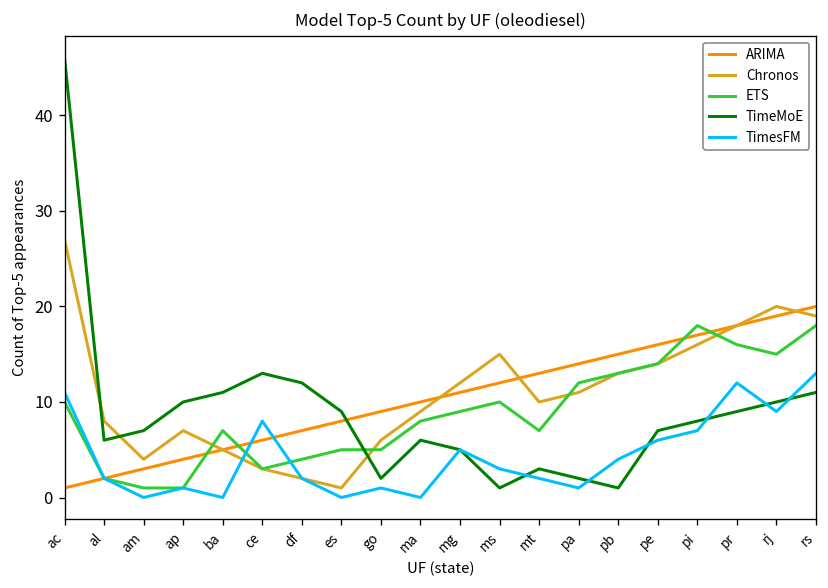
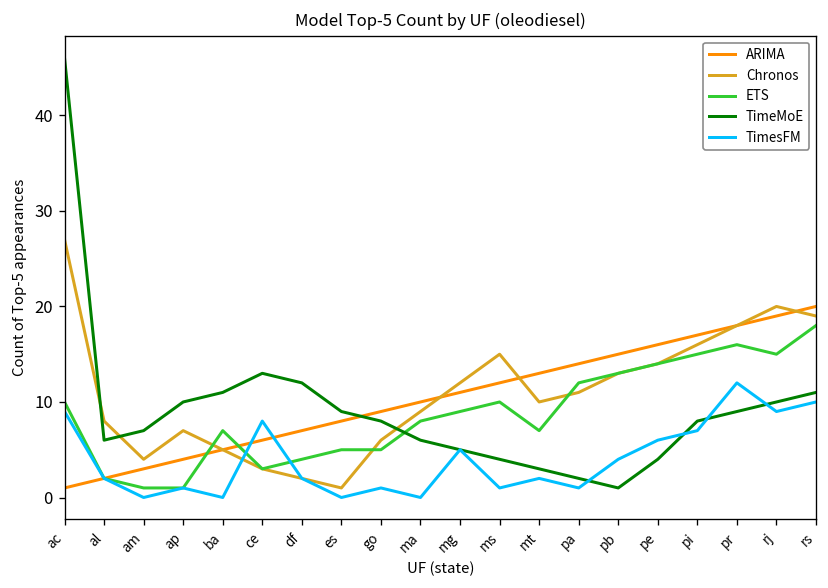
TimesFM, ac: 11 -> 9
TimeMoE, go: 2 -> 8
TimeMoE, ms: 1 -> 4
TimesFM, ms: 3 -> 1
TimeMoE, pe: 7 -> 4
ETS, pi: 18 -> 15
TimesFM, rs: 13 -> 10
